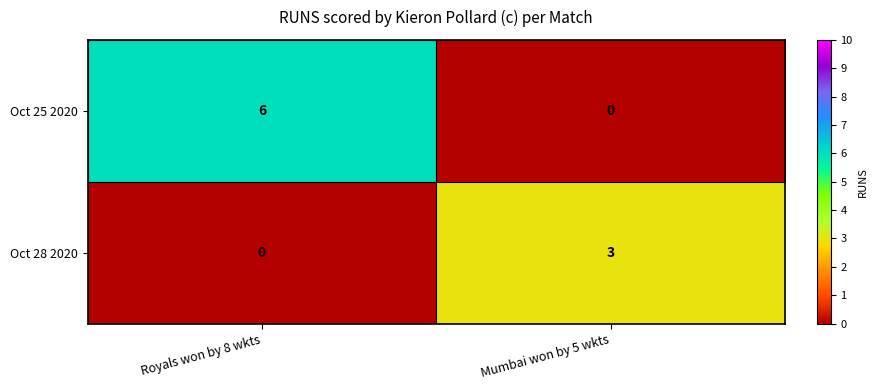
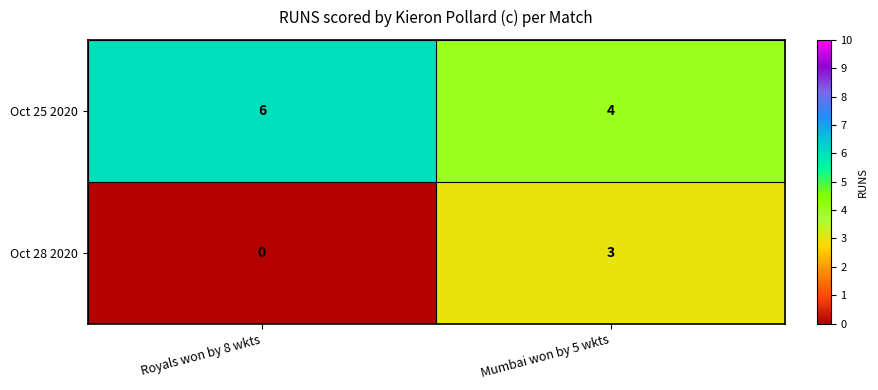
Oct 25 2020, Mumbai won by 5 wkts: 0 -> 4
